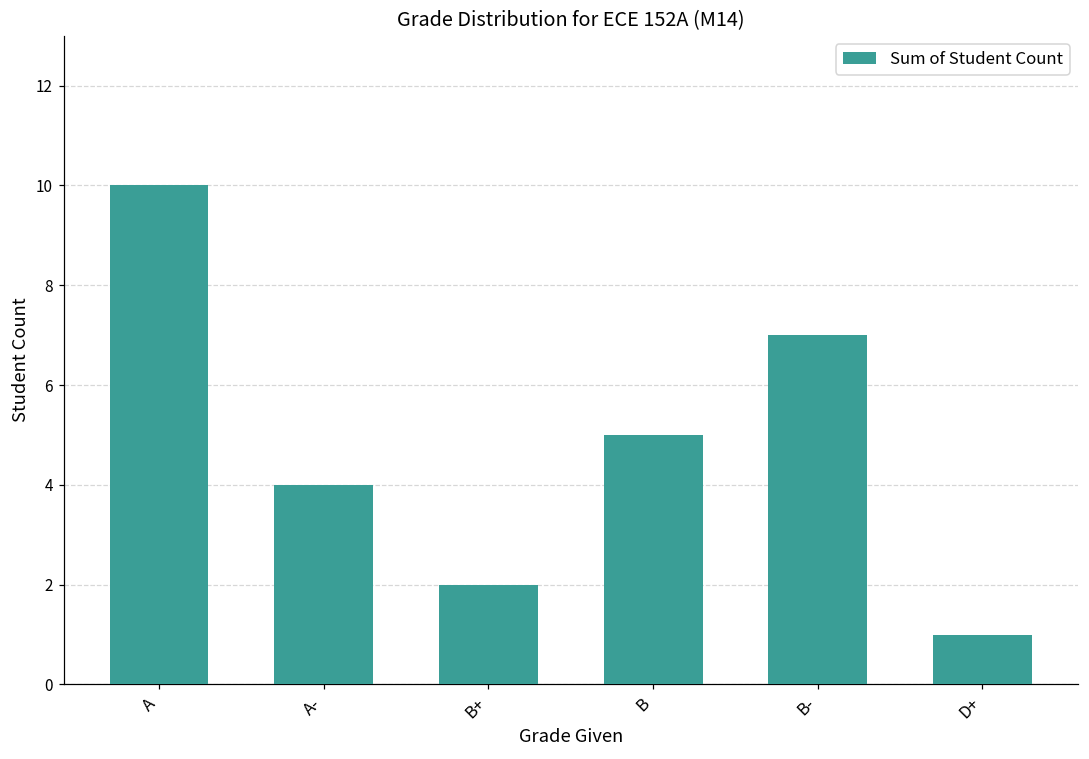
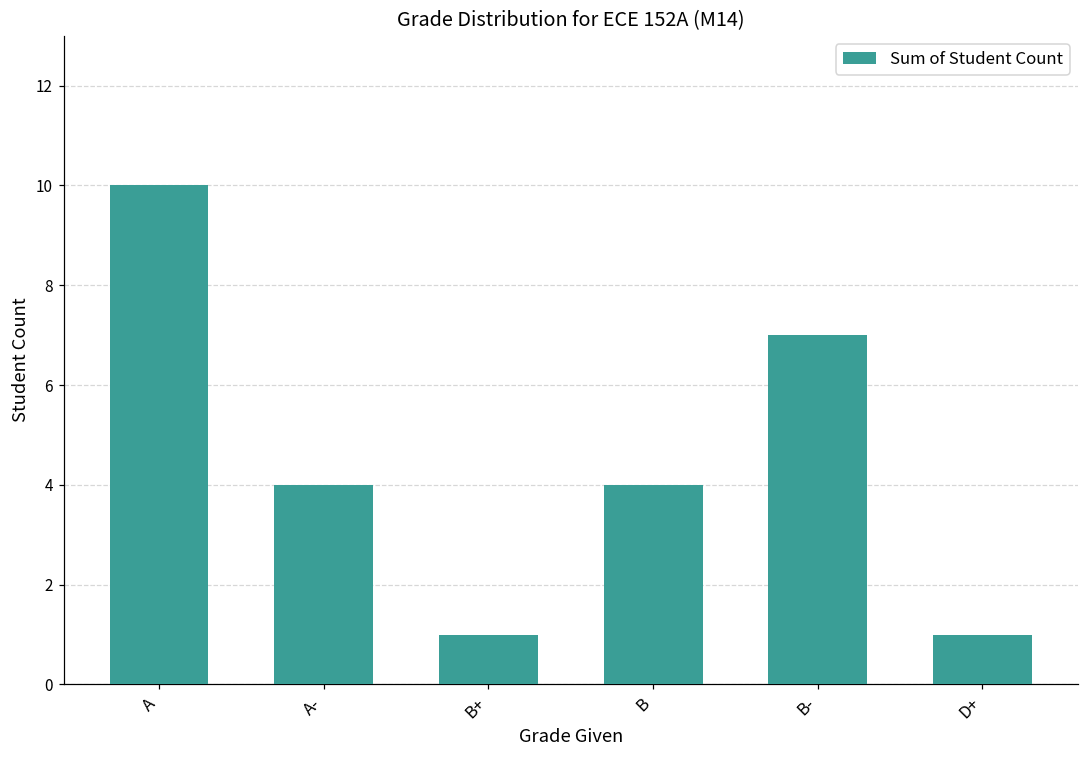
B+: 2 -> 1
B: 5 -> 4
